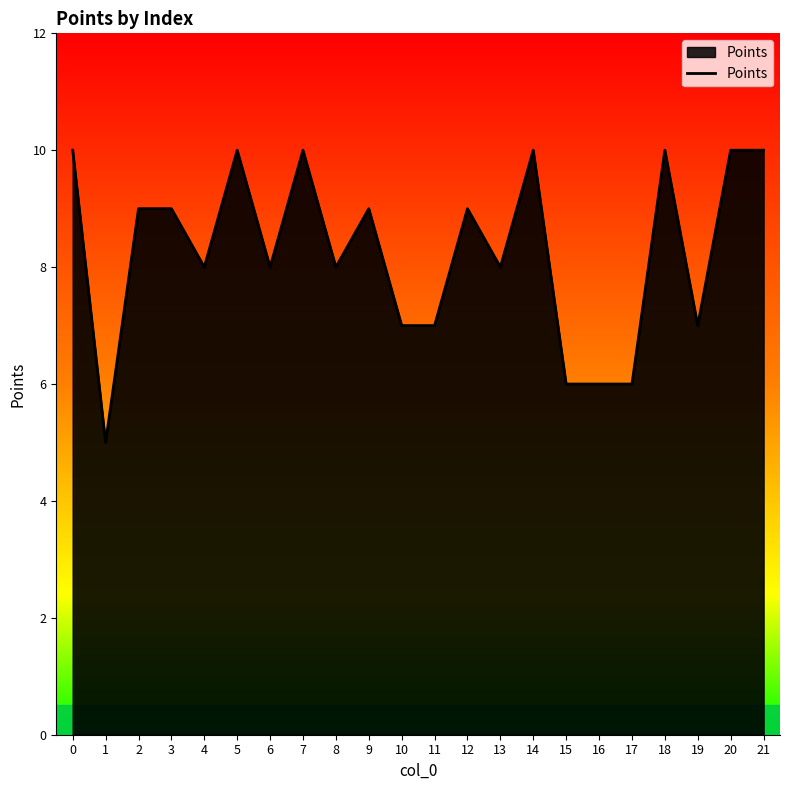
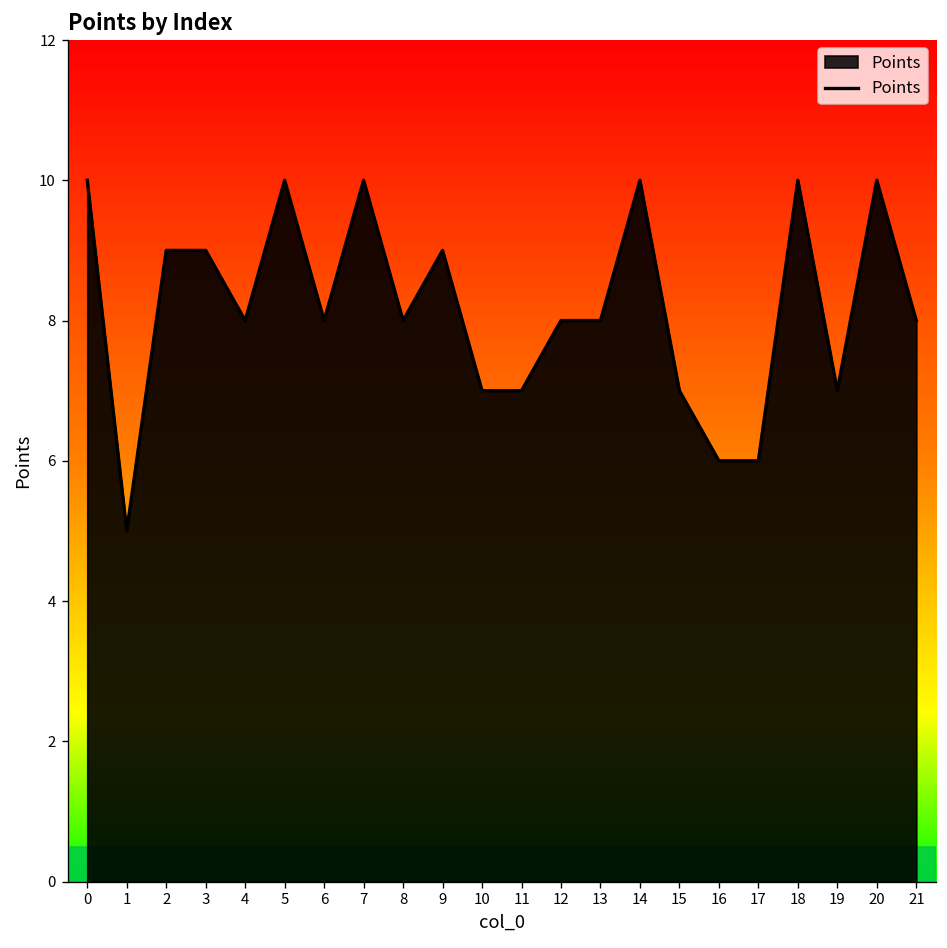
12: 9 -> 8
15: 6 -> 7
21: 10 -> 8
